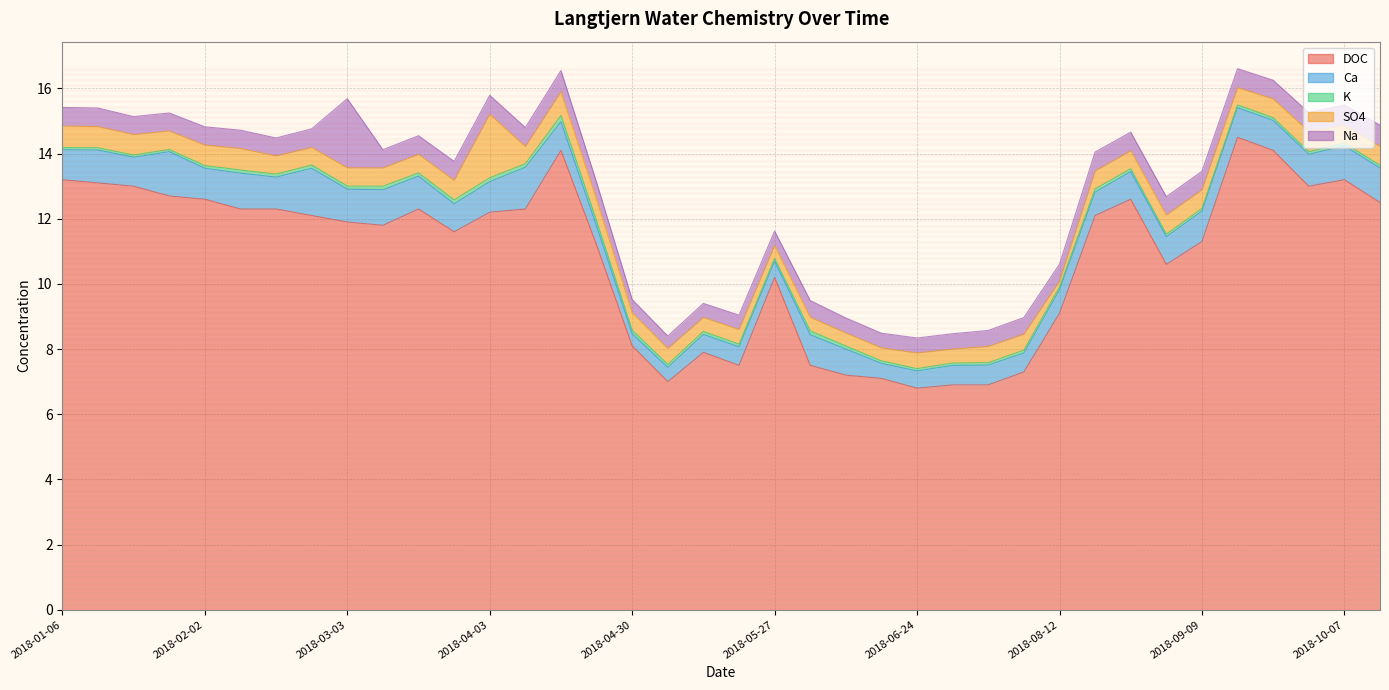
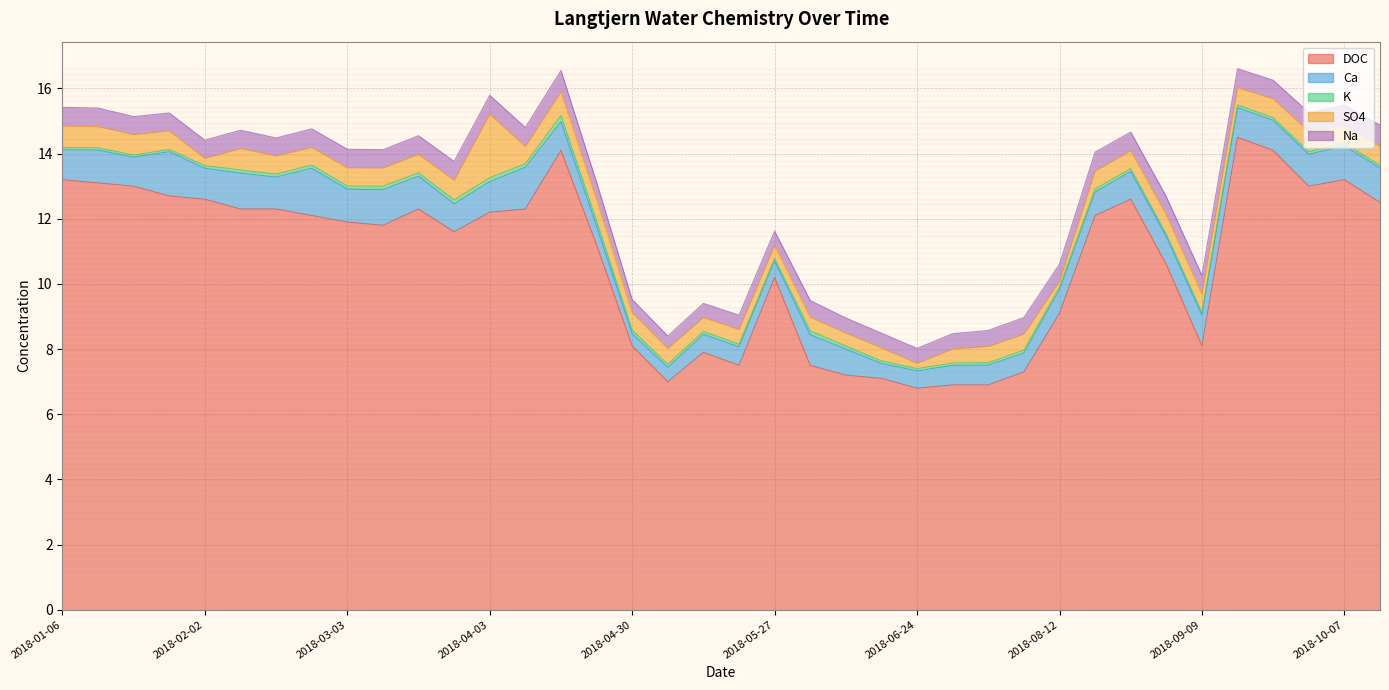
SO4, 2018-02-02: 0.6 -> 0.2
Na, 2018-03-03: 2.1 -> 0.6
SO4, 2018-06-24: 0.5 -> 0.2
DOC, 2018-09-09: 11.3 -> 8.1
